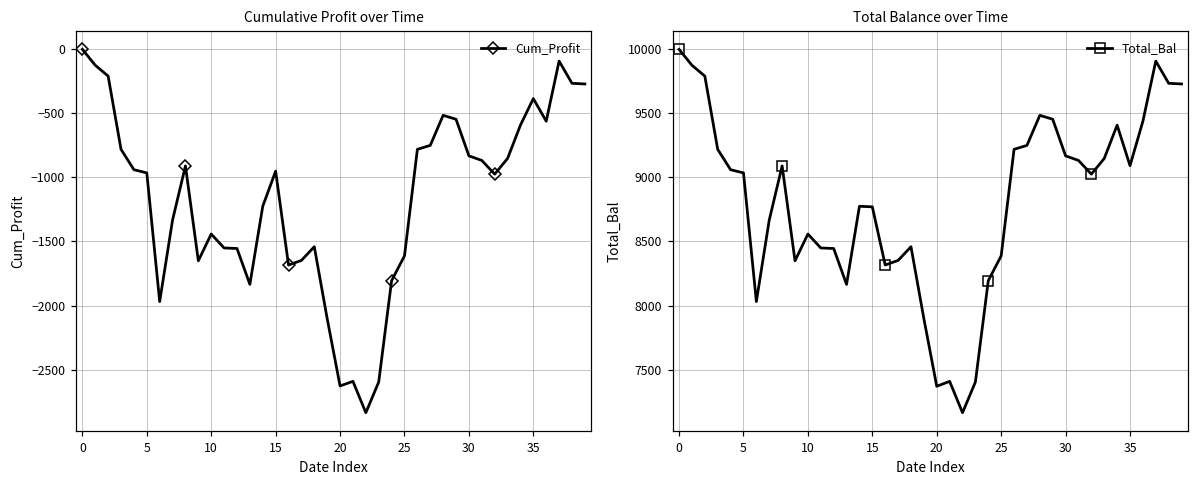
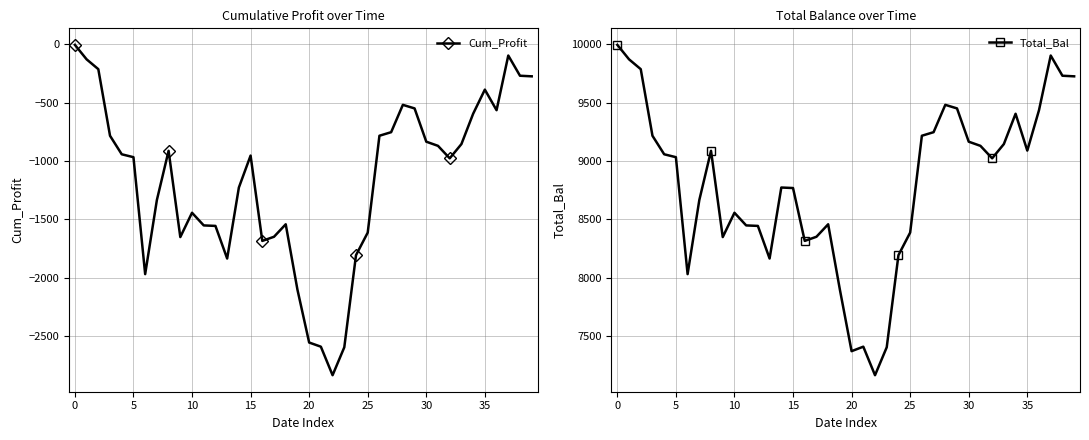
Cumulative Profit over Time, 20: -2630 -> -2550
